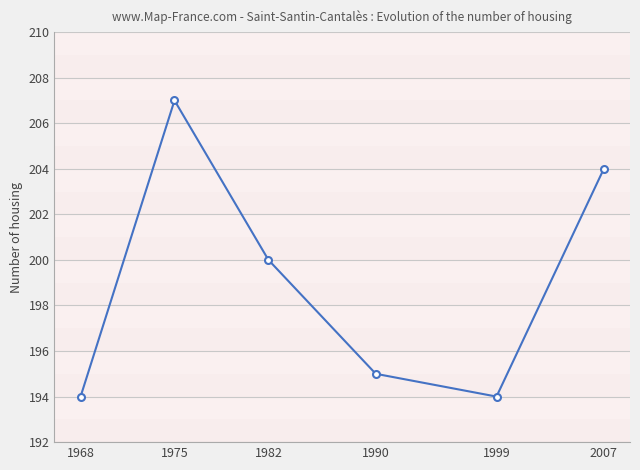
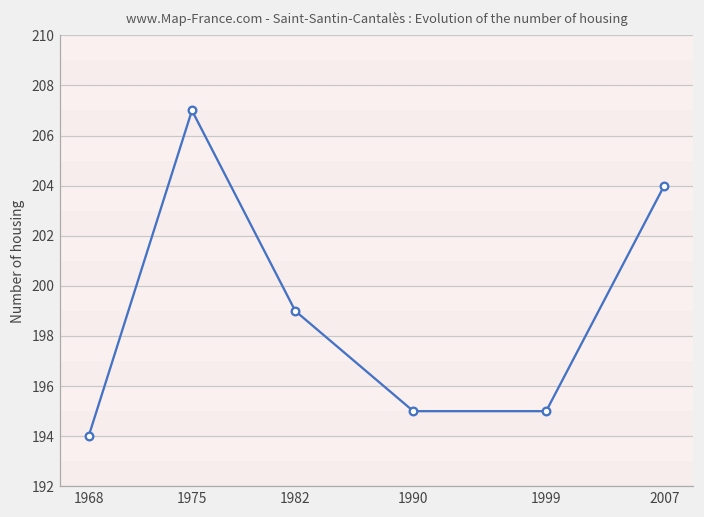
1982: 200 -> 199
1999: 194 -> 195
